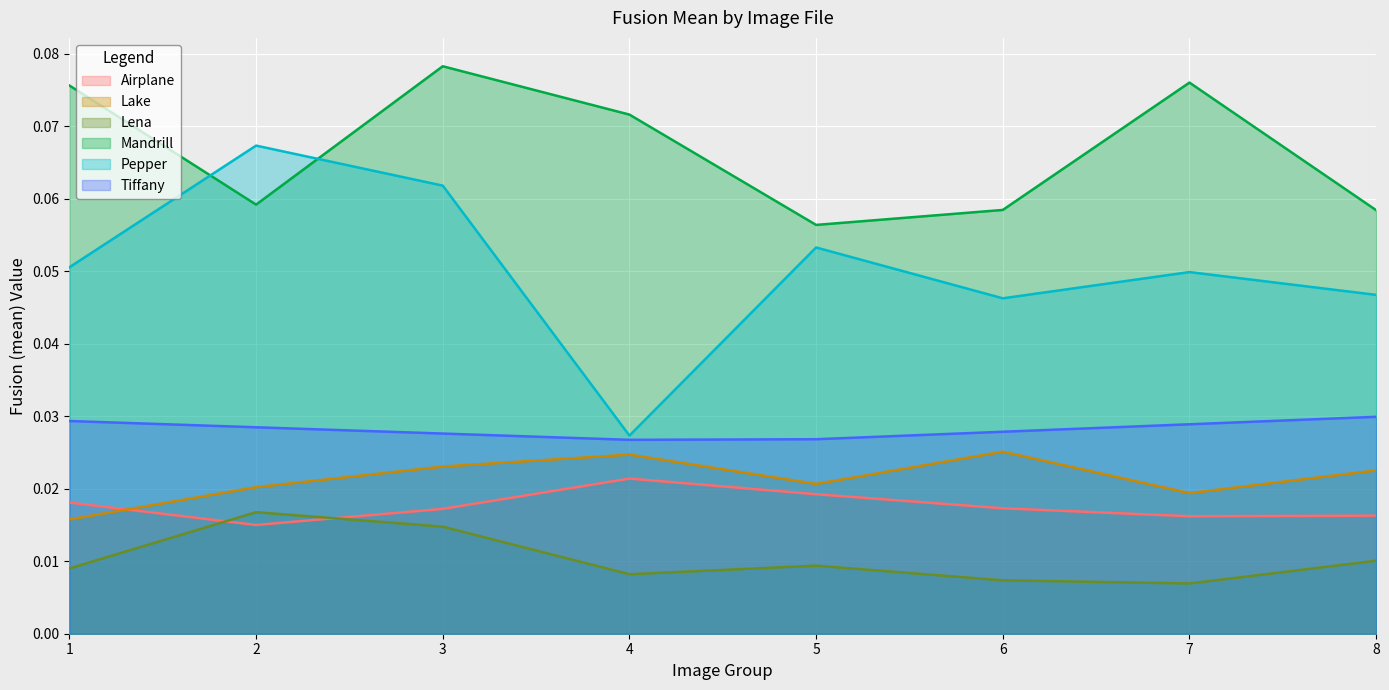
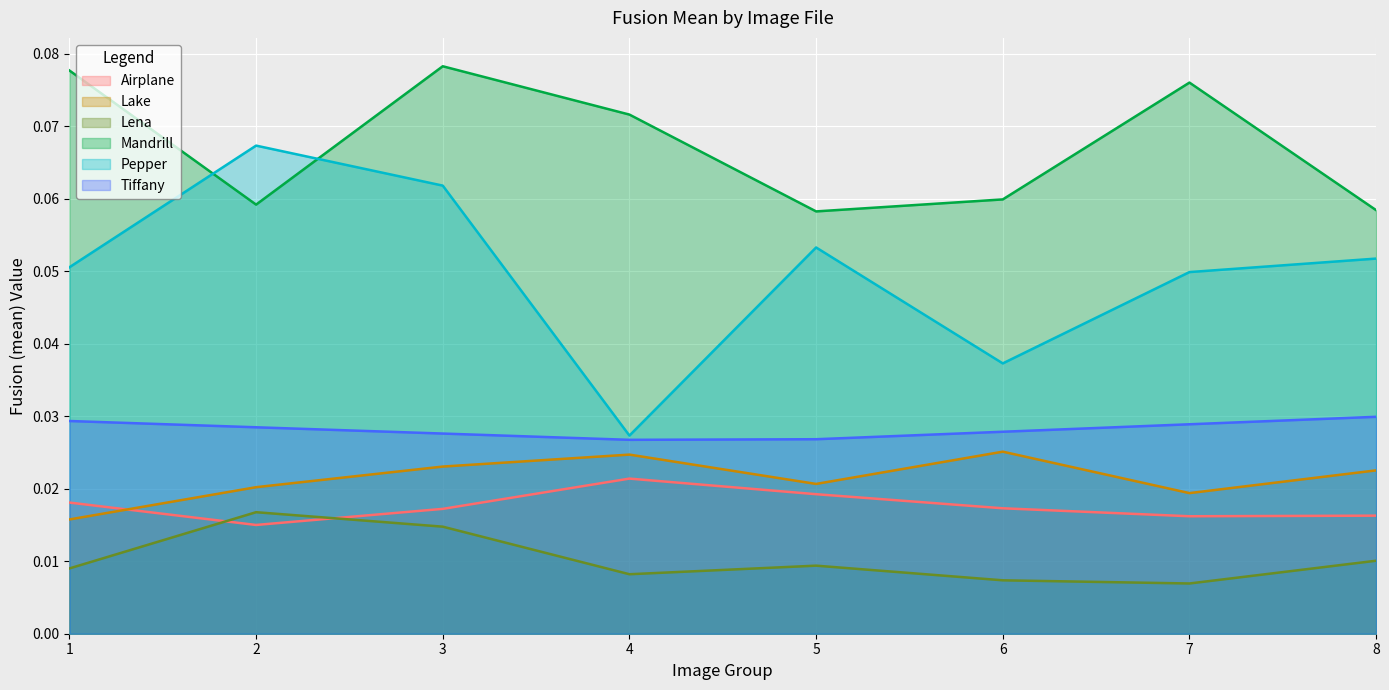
Mandrill, 1: 0.076 -> 0.078
Mandrill, 5: 0.056 -> 0.058
Mandrill, 6: 0.058 -> 0.060
Pepper, 6: 0.046 -> 0.037
Pepper, 8: 0.047 -> 0.052
